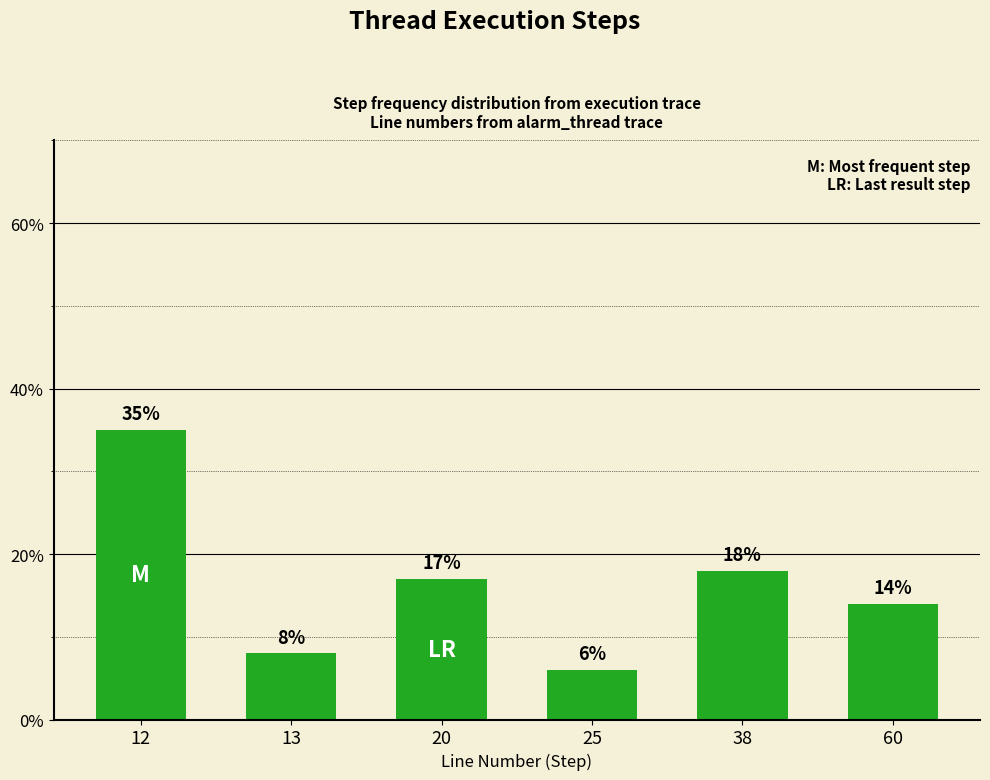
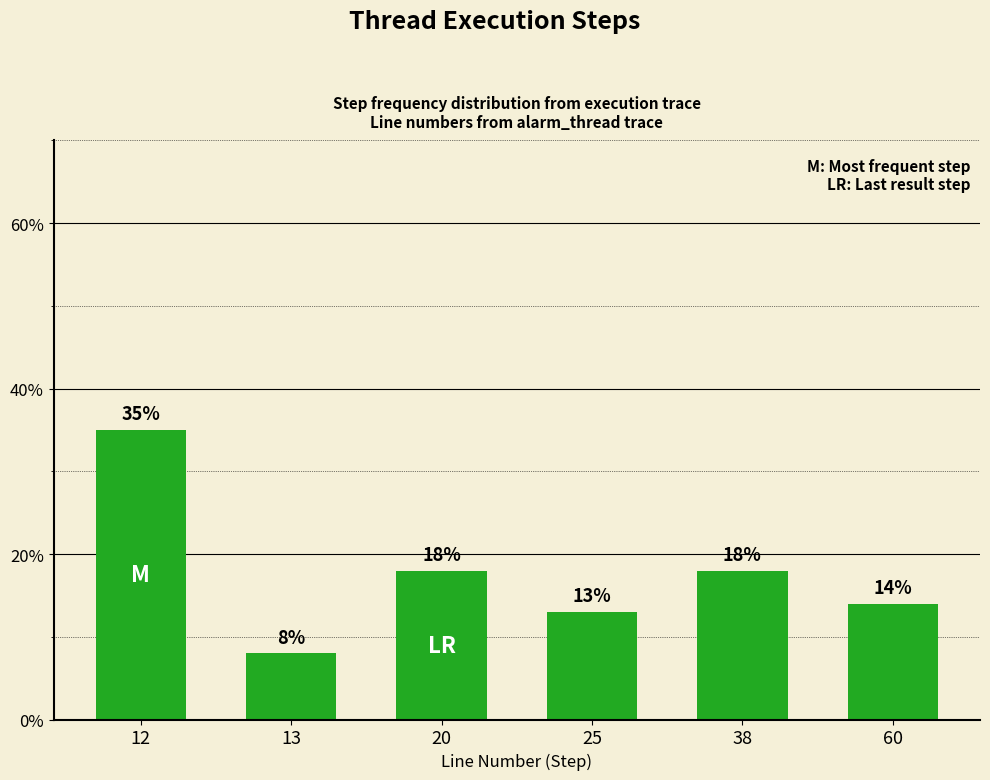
20: 17% -> 18%
25: 6% -> 13%
